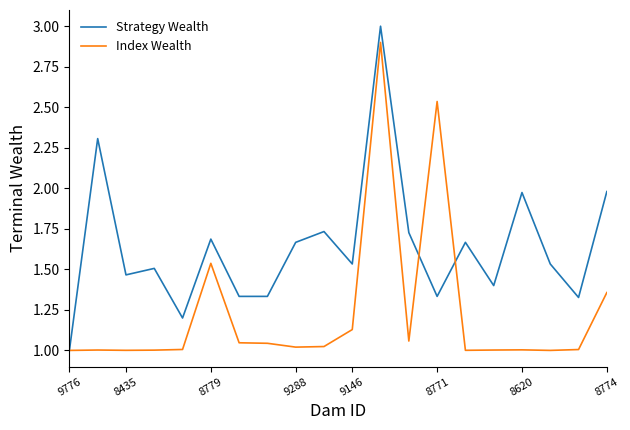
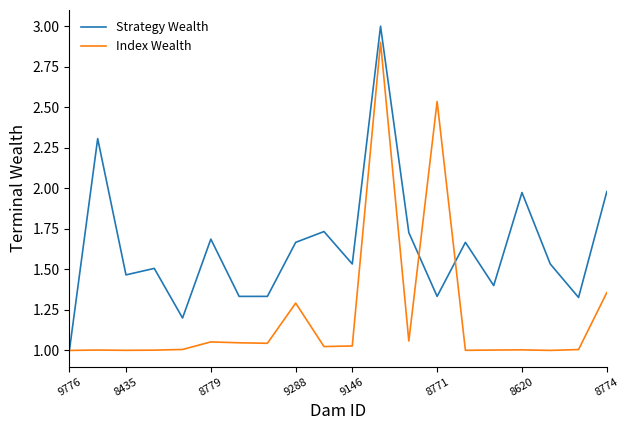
Index Wealth, 8779: 1.54 -> 1.05
Index Wealth, 9288: 1.02 -> 1.29
Index Wealth, 9146: 1.13 -> 1.03
